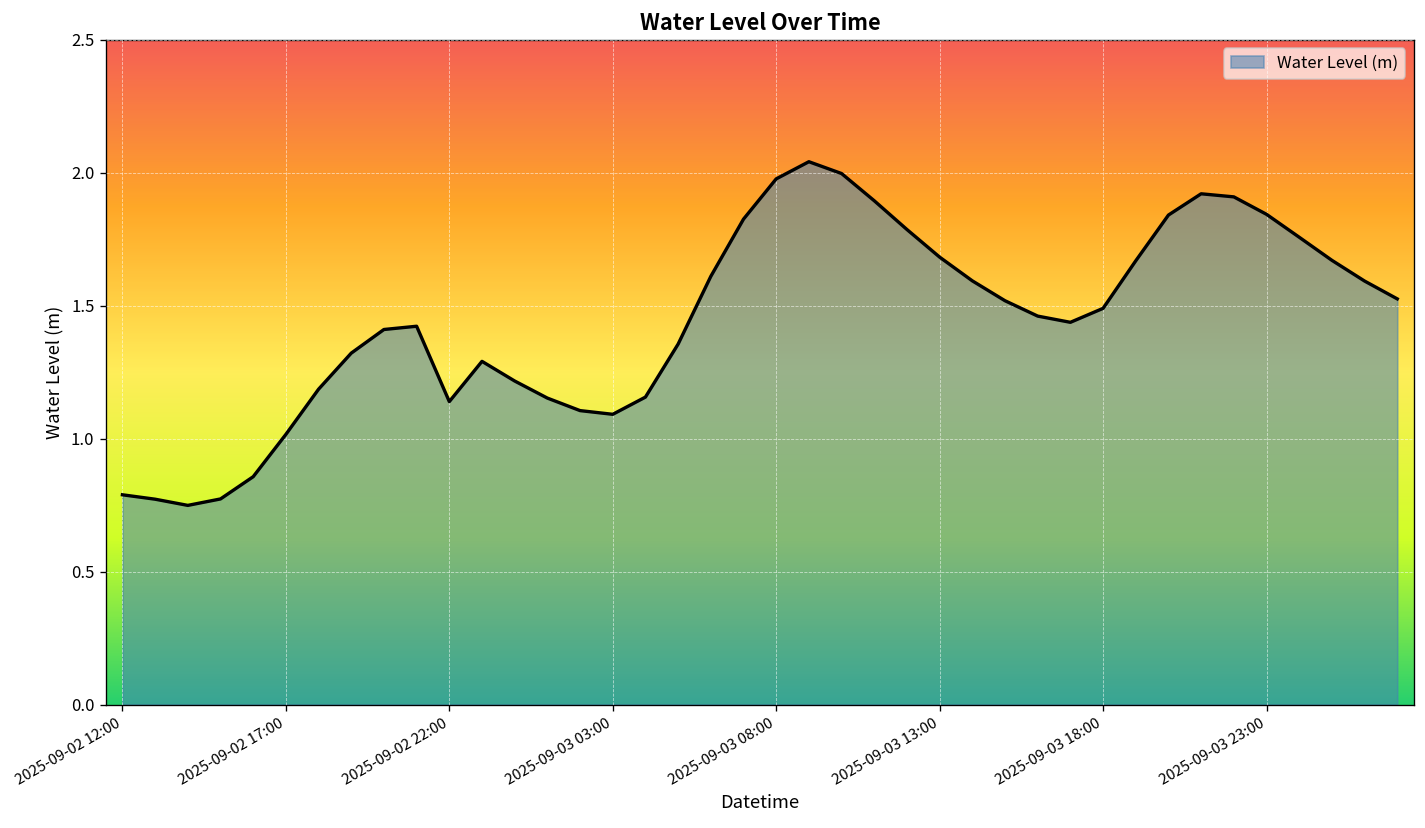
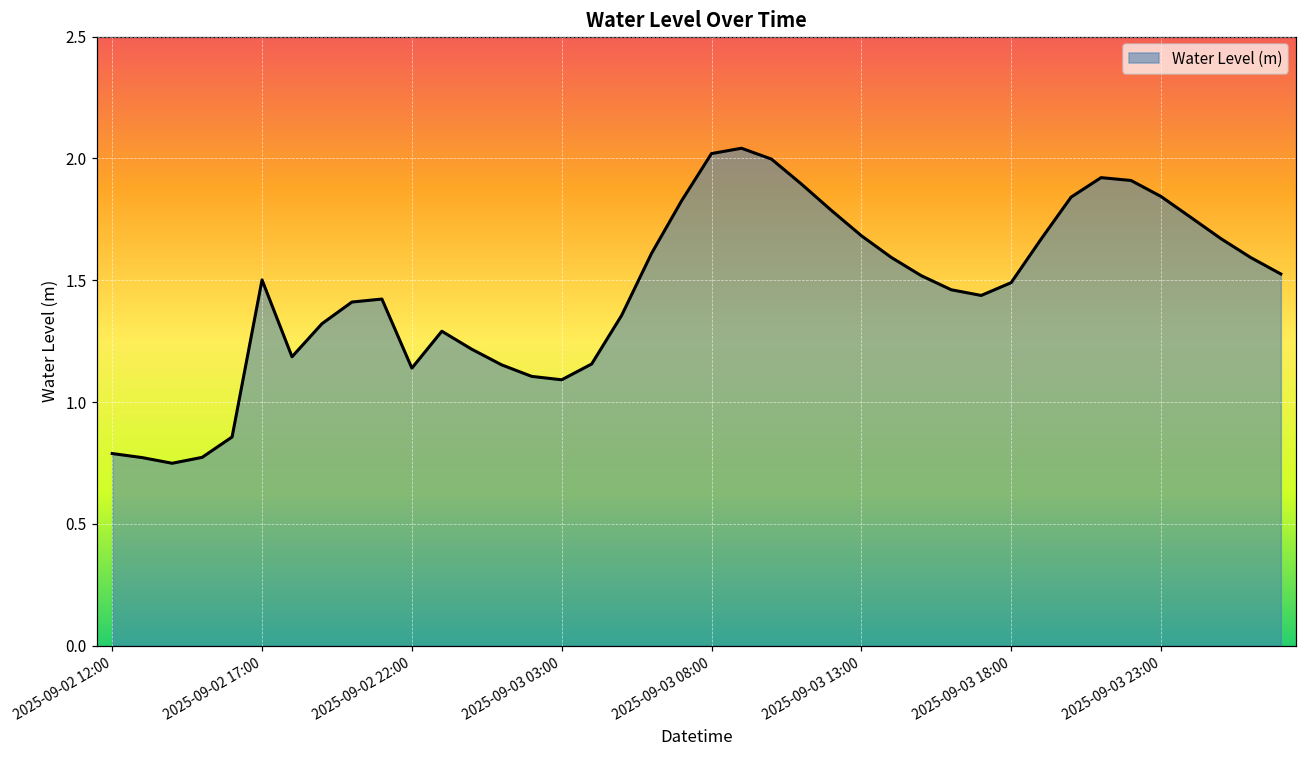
2025-09-02 17:00: 1.02 -> 1.50
2025-09-03 08:00: 1.98 -> 2.02
